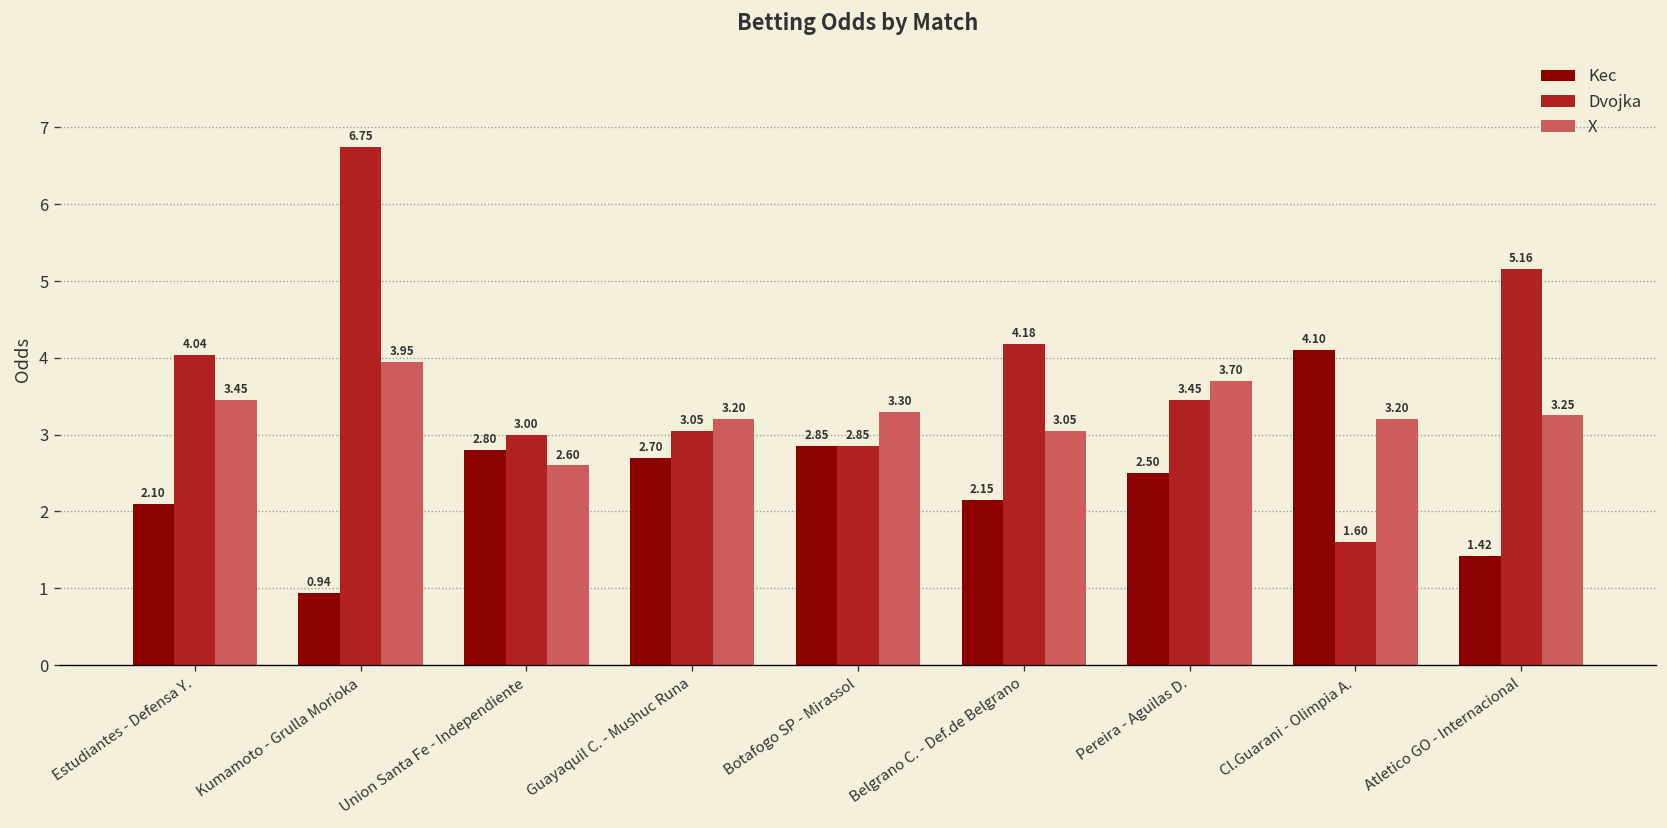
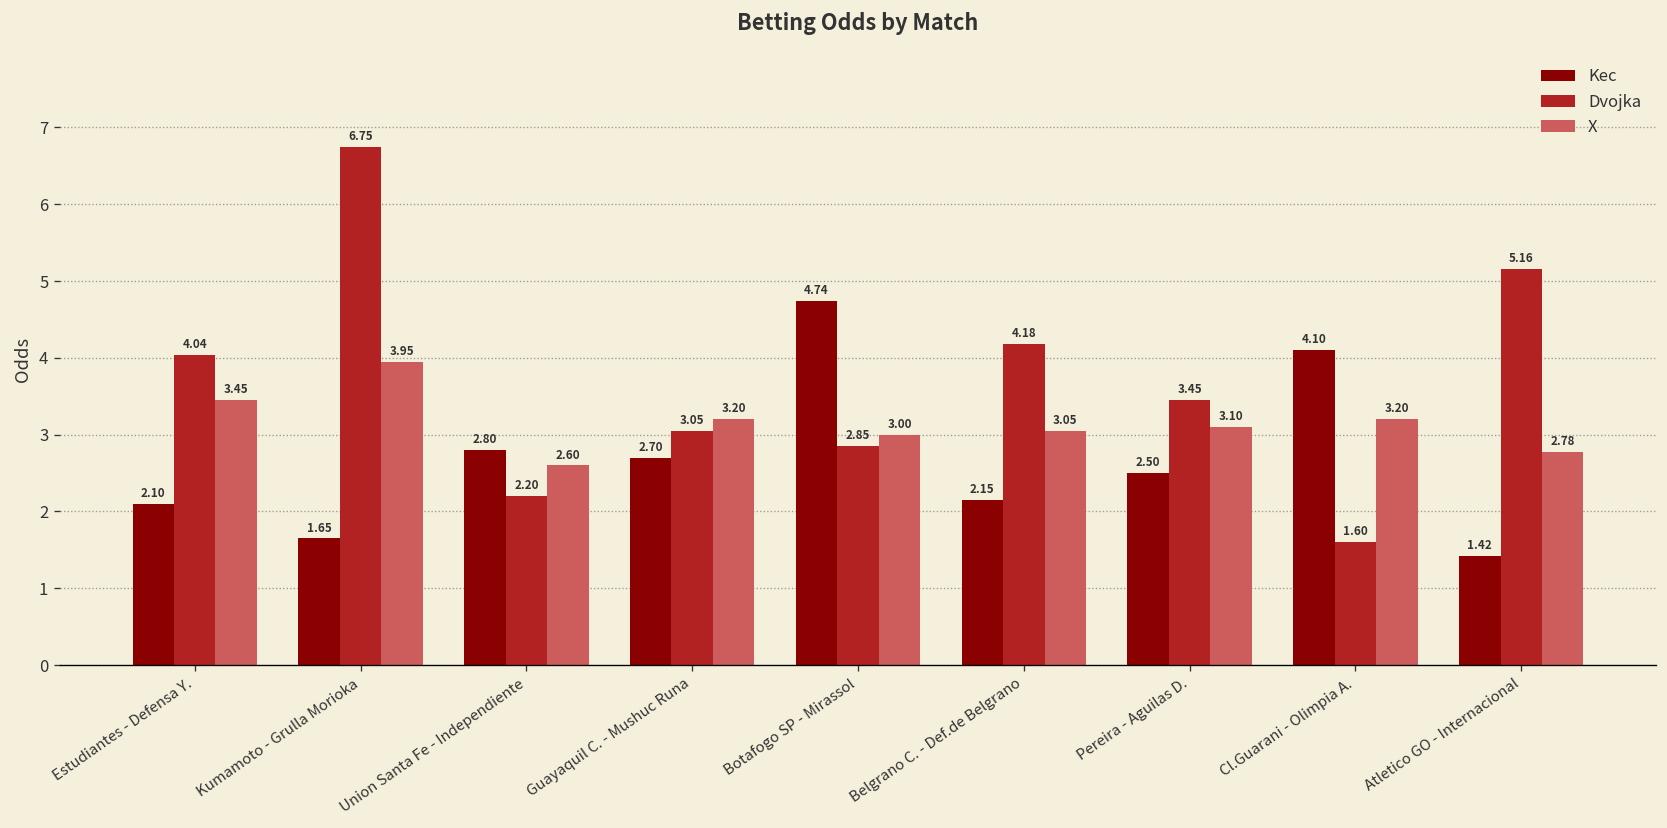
Kec, Kumamoto - Grulla Morioka: 0.94 -> 1.65
Dvojka, Union Santa Fe - Independiente: 3.00 -> 2.20
Kec, Botafogo SP - Mirassol: 2.85 -> 4.74
X, Botafogo SP - Mirassol: 3.30 -> 3.00
X, Pereira - Aguilas D.: 3.70 -> 3.10
X, Atletico GO - Internacional: 3.25 -> 2.78
